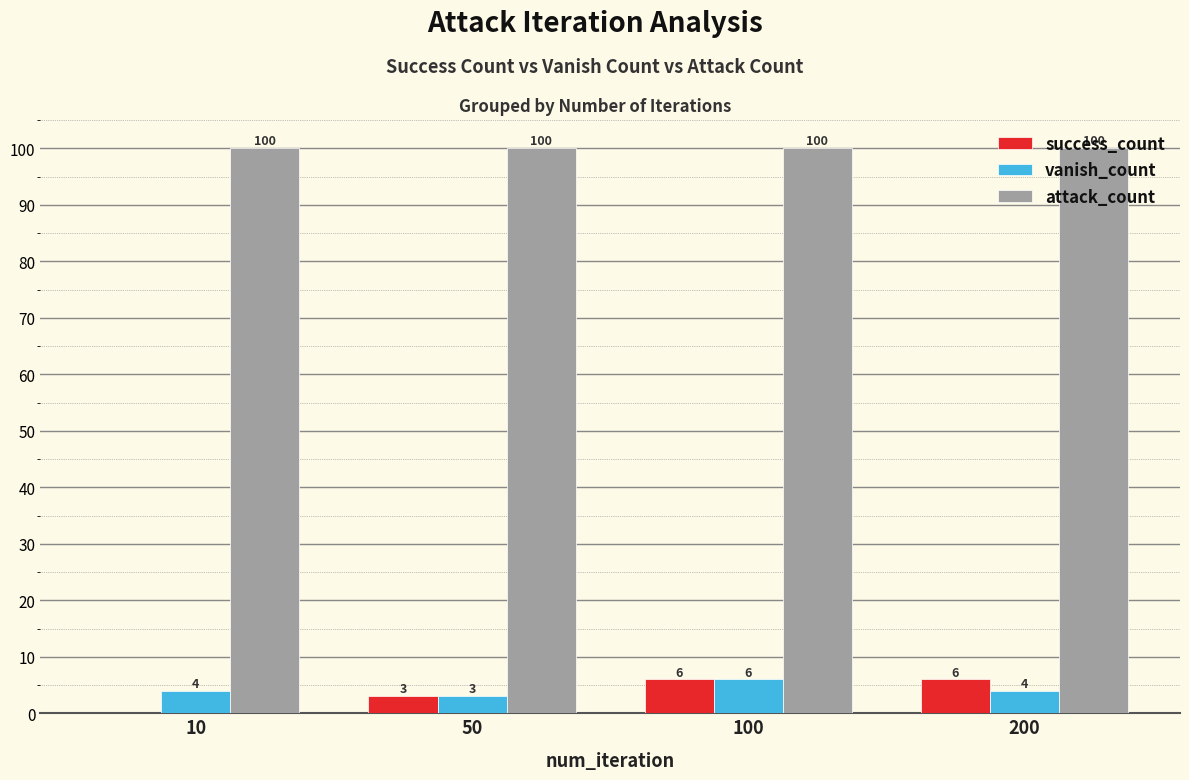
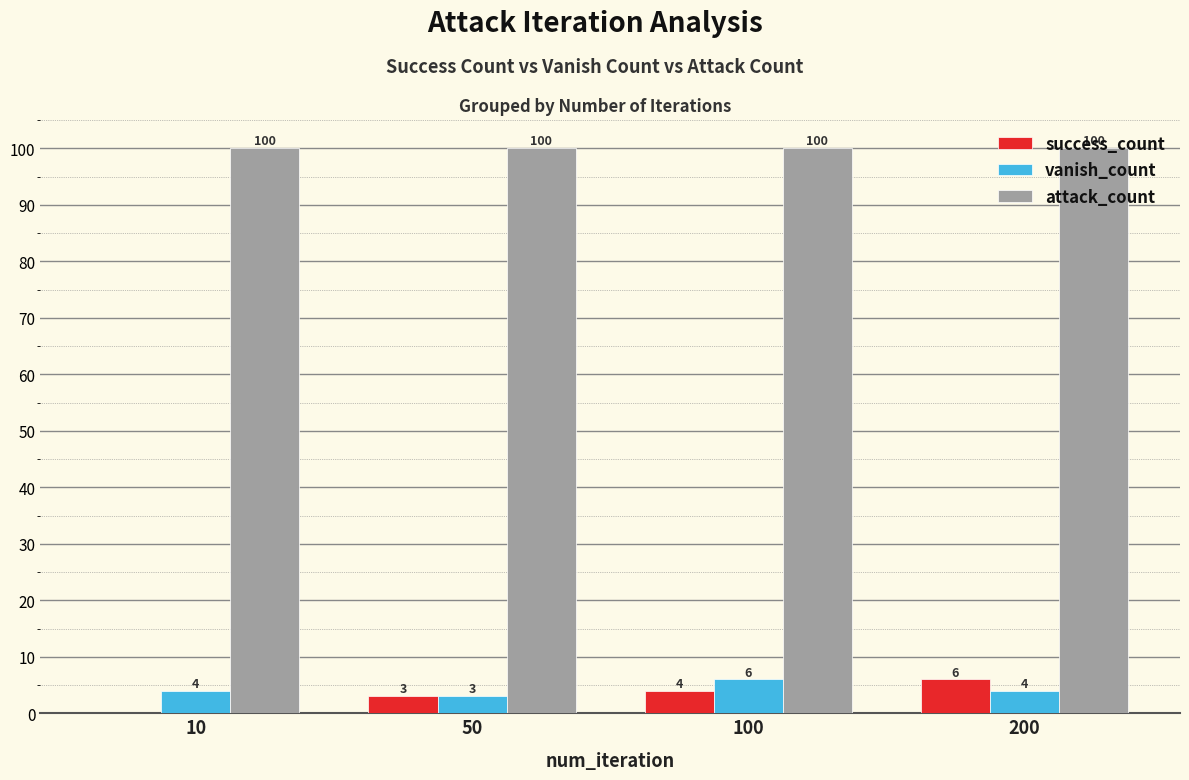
success_count, 100: 6 -> 4
